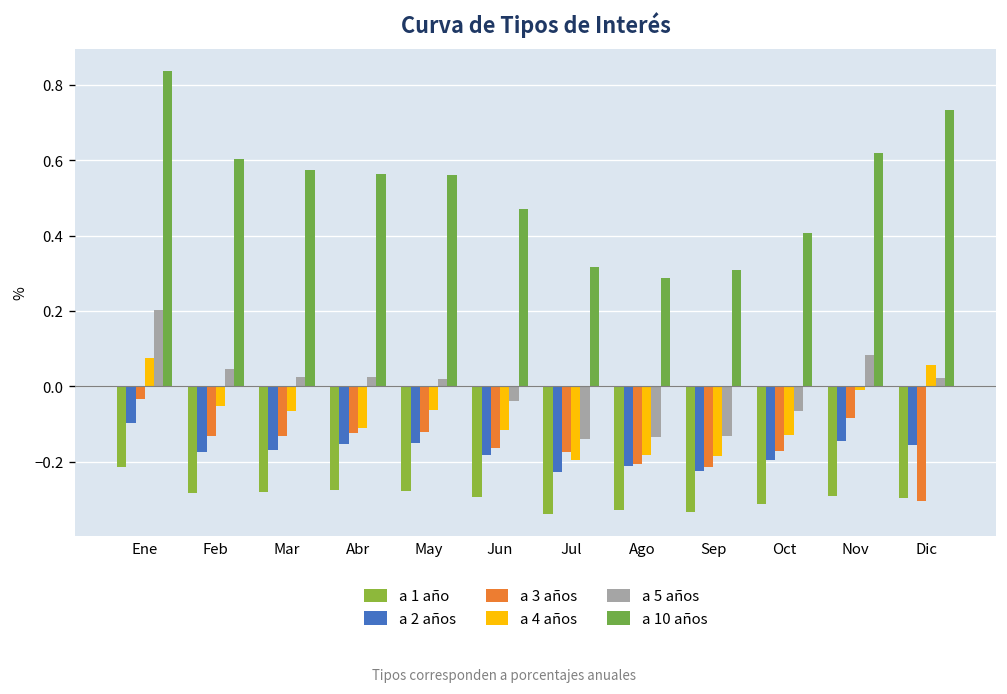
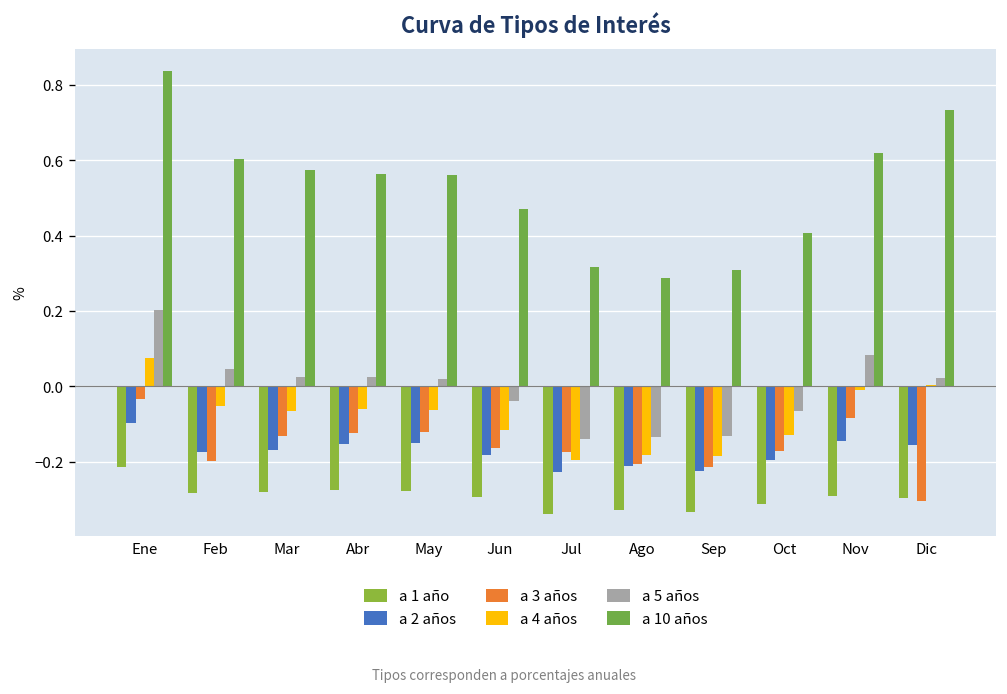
a 3 años, Feb: -0.13 -> -0.20
a 4 años, Abr: -0.11 -> -0.06
a 4 años, Dic: 0.06 -> 0.00
